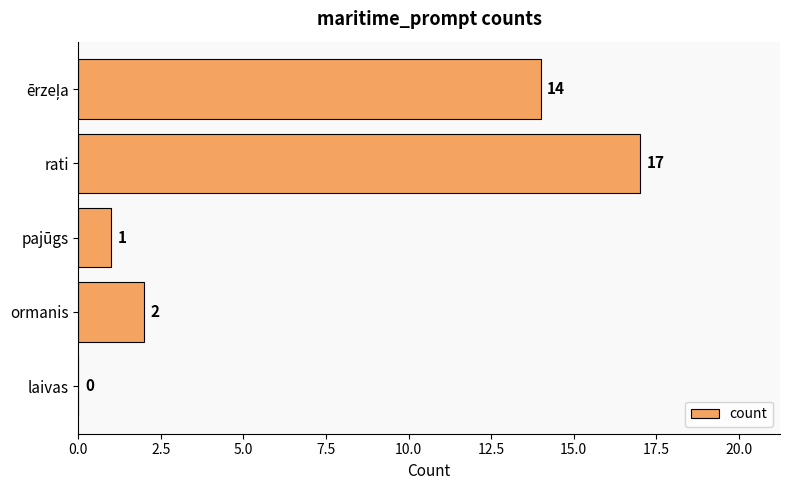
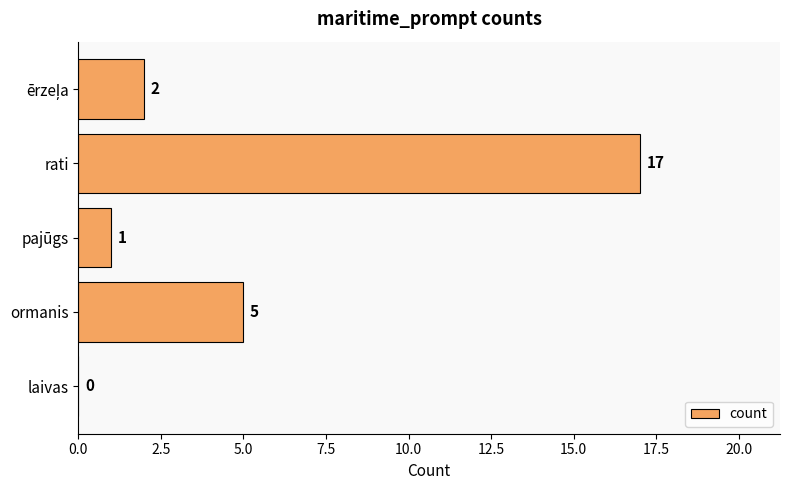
ērzeļa: 14 -> 2
ormanis: 2 -> 5
